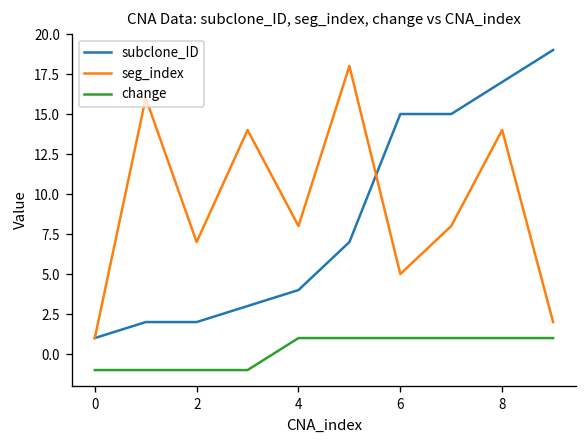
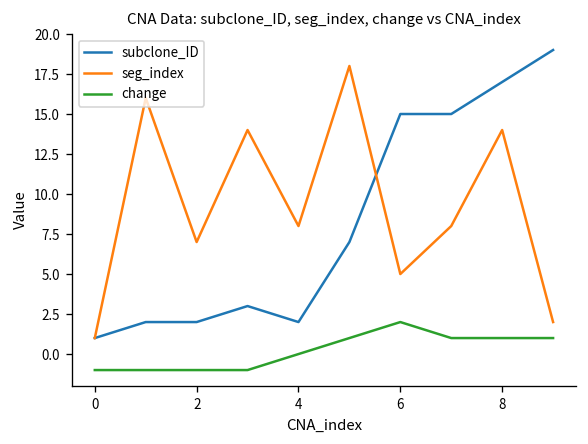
subclone_ID, 4: 4 -> 2
change, 4: 1 -> 0
change, 6: 1 -> 2
